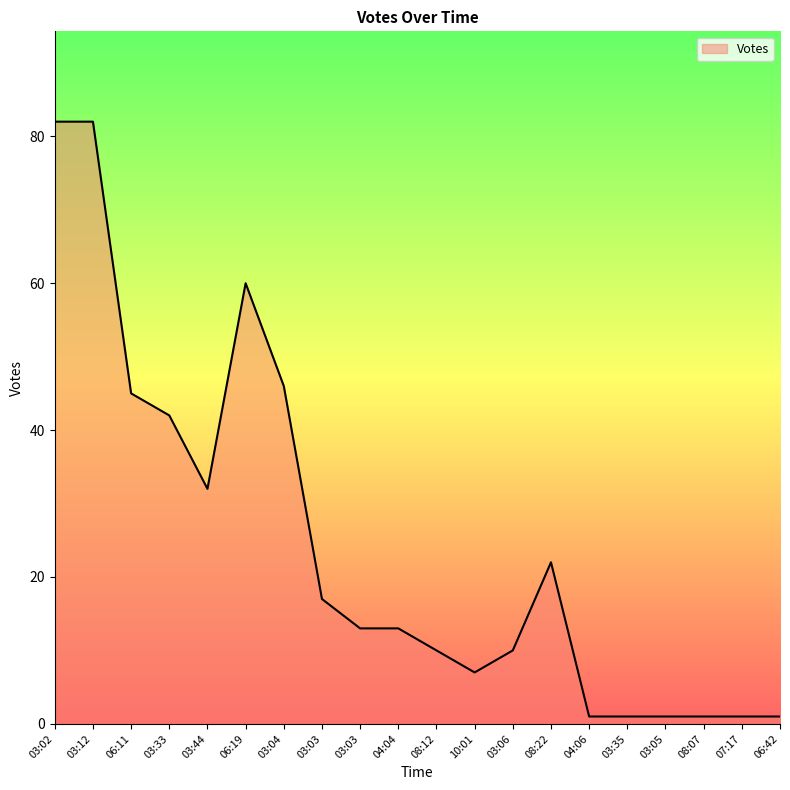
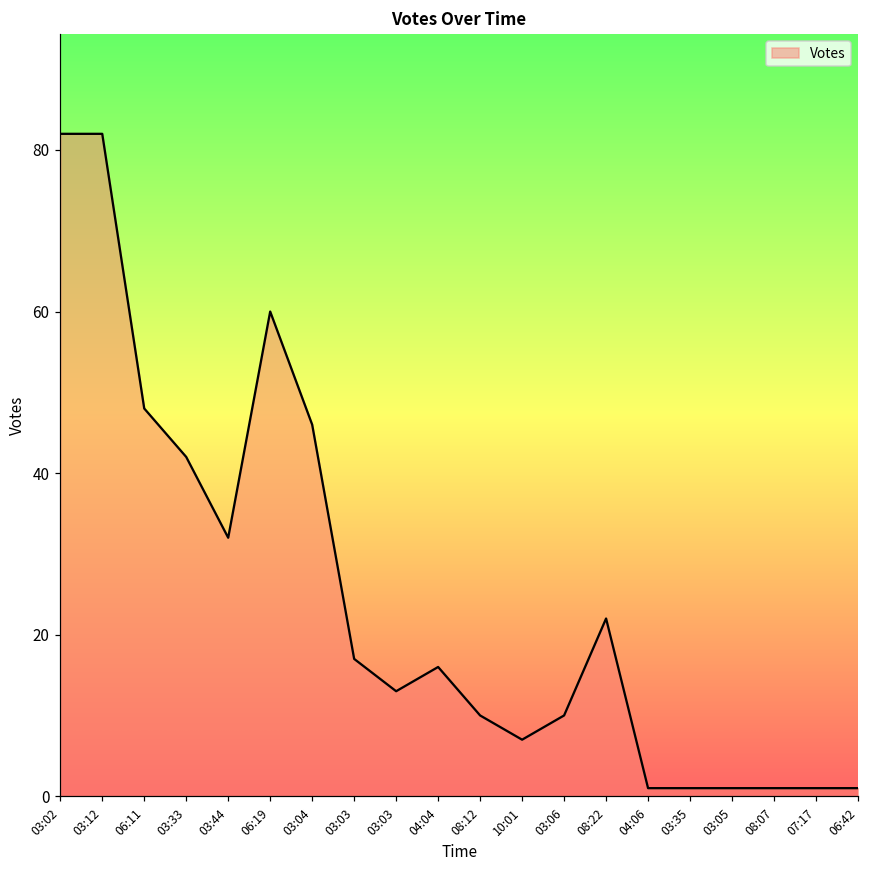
06:11: 45 -> 48
04:04: 13 -> 16
